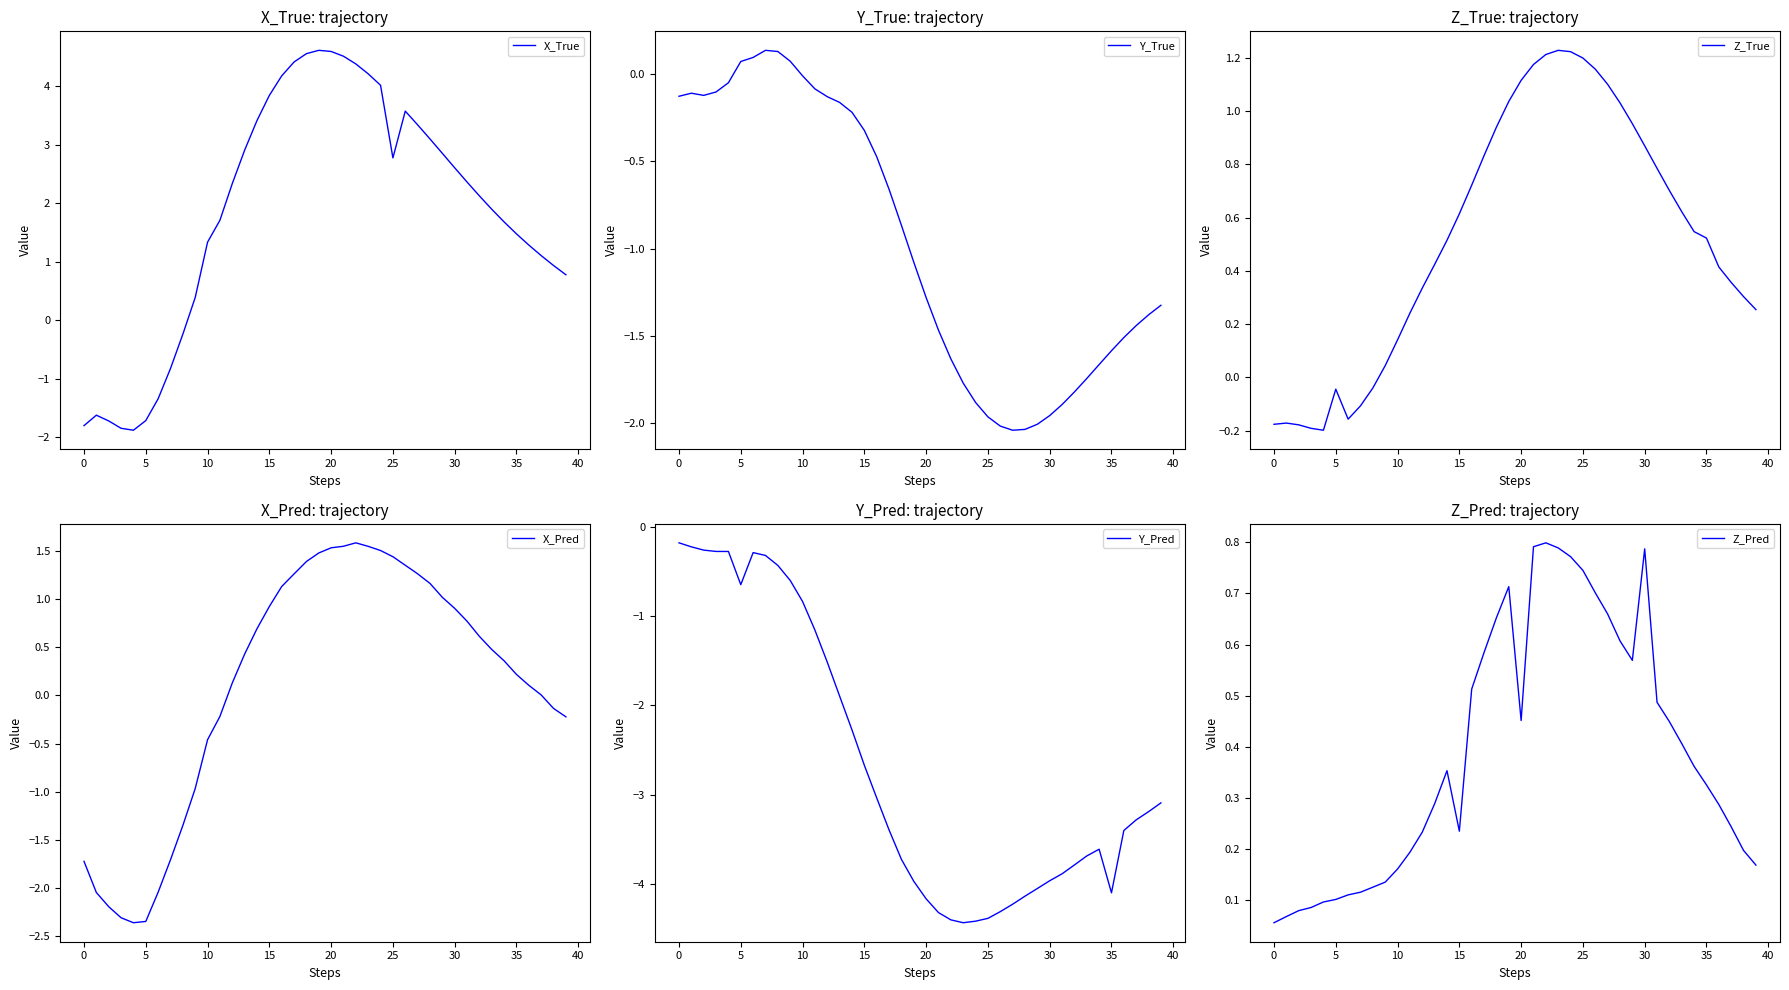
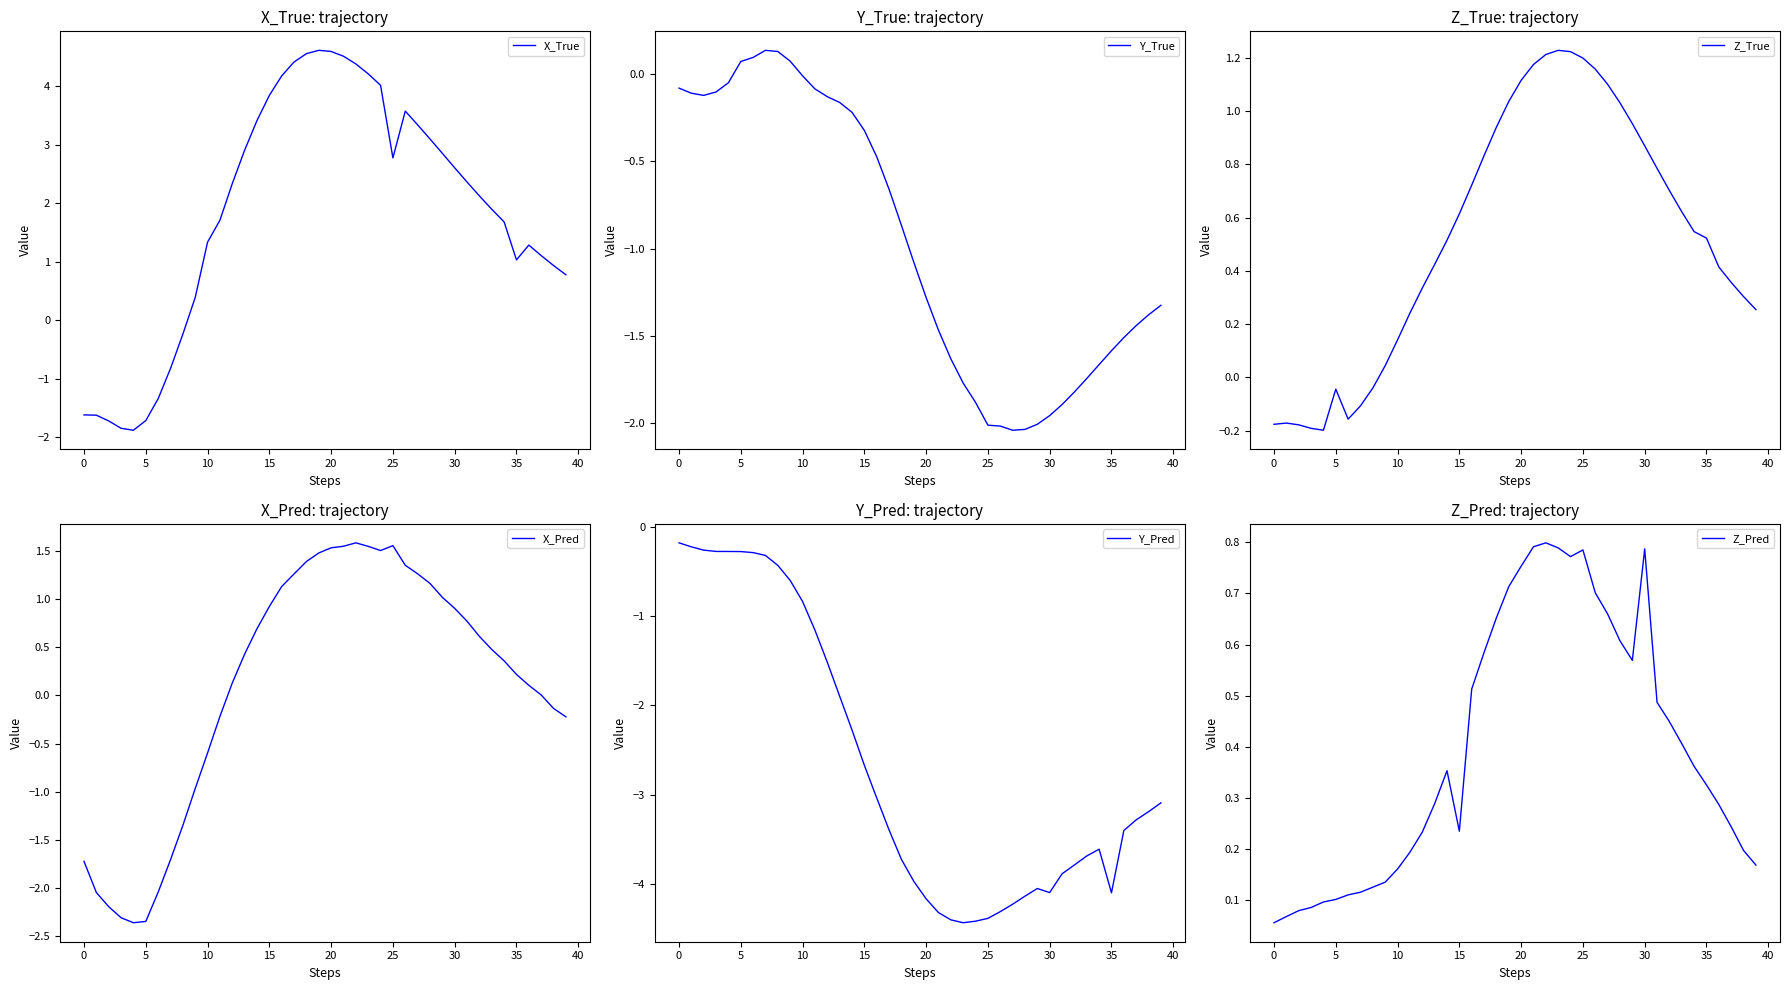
X_True: trajectory, 0: -1.8 -> -1.6
X_True: trajectory, 35: 1.5 -> 1.0
Y_True: trajectory, 0: -0.13 -> -0.08
Y_True: trajectory, 25: -1.96 -> -2.01
X_Pred: trajectory, 10: -0.5 -> -0.6
X_Pred: trajectory, 25: 1.4 -> 1.6
Y_Pred: trajectory, 5: -0.6 -> -0.3
Y_Pred: trajectory, 30: -4.0 -> -4.1
Z_Pred: trajectory, 20: 0.45 -> 0.75
Z_Pred: trajectory, 25: 0.75 -> 0.79
